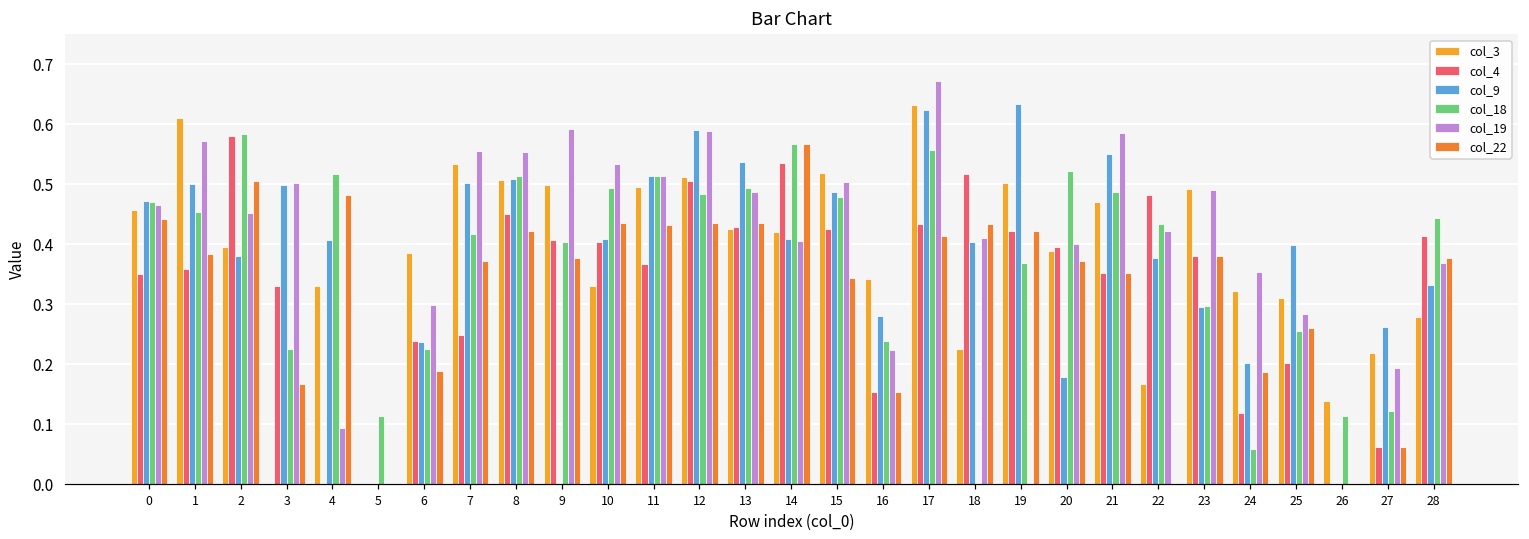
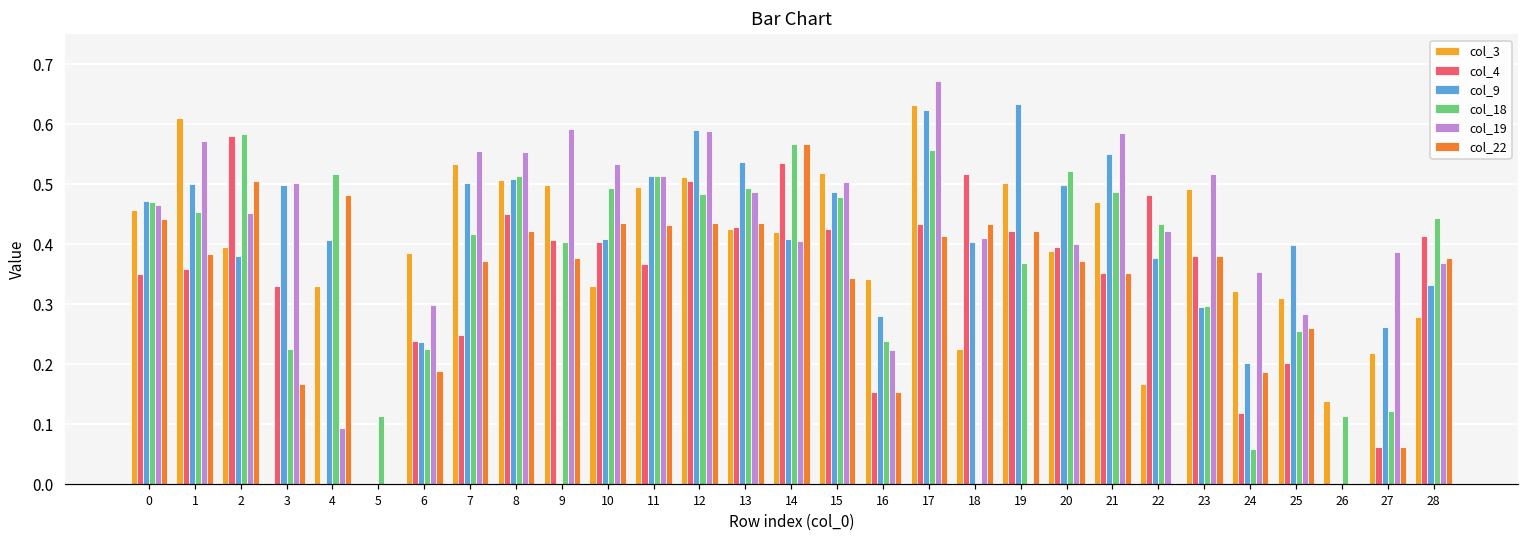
col_9, 20: 0.18 -> 0.50
col_19, 23: 0.49 -> 0.52
col_19, 27: 0.19 -> 0.39
